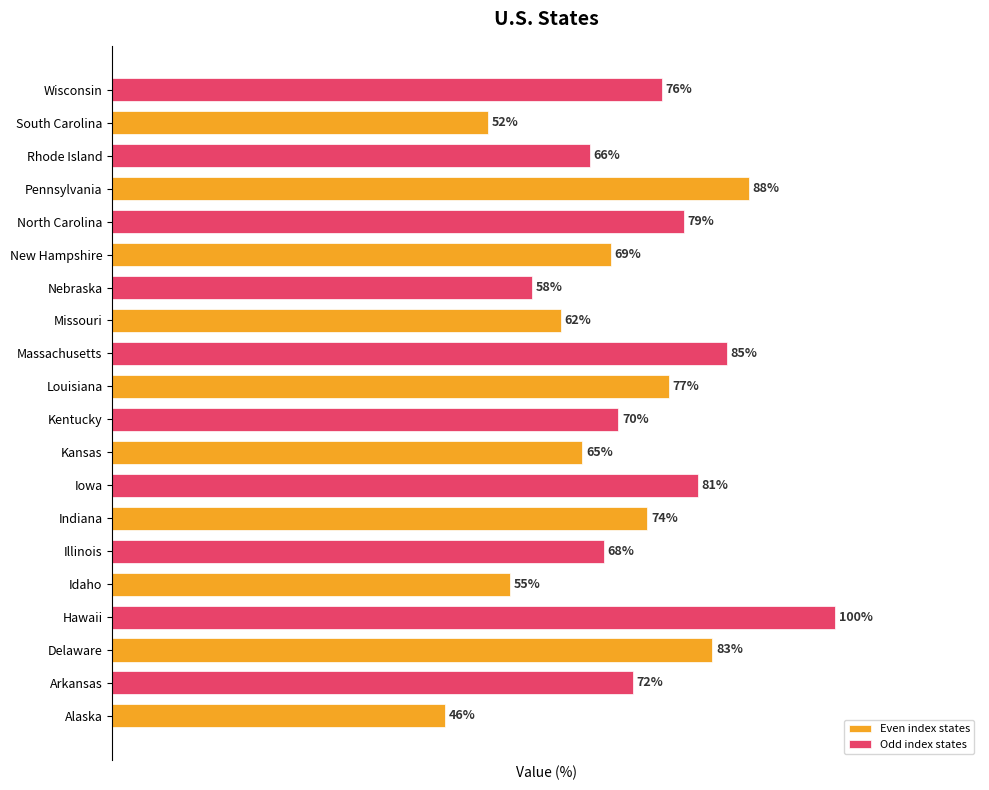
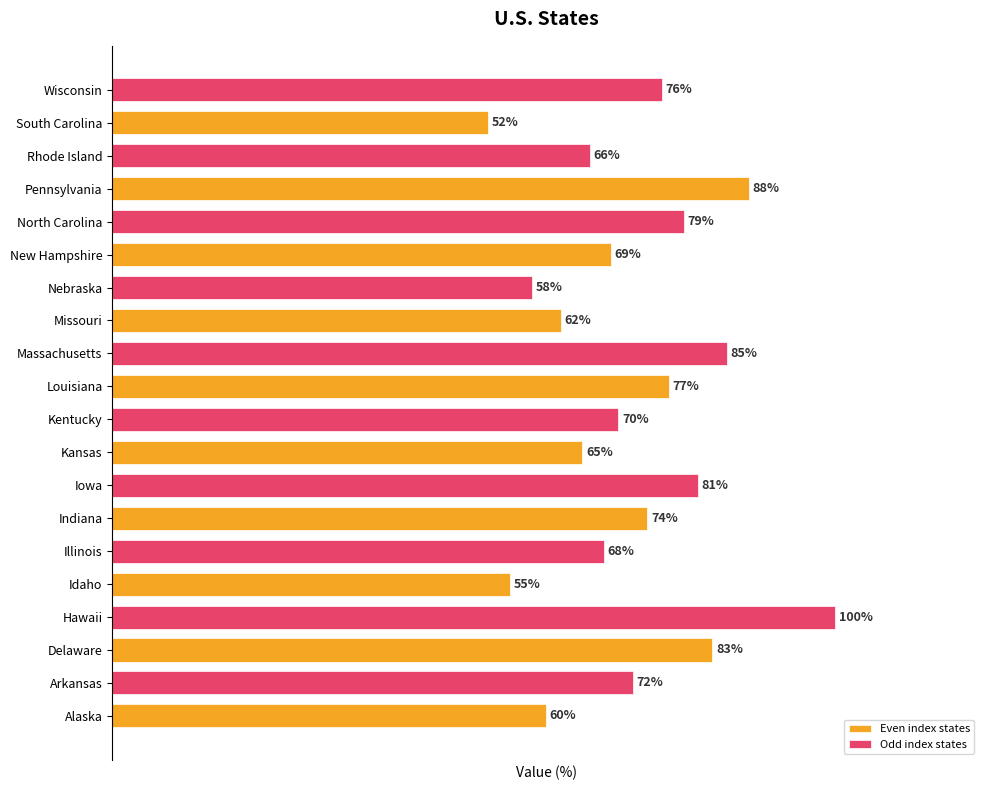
Even index states, Alaska: 46% -> 60%
